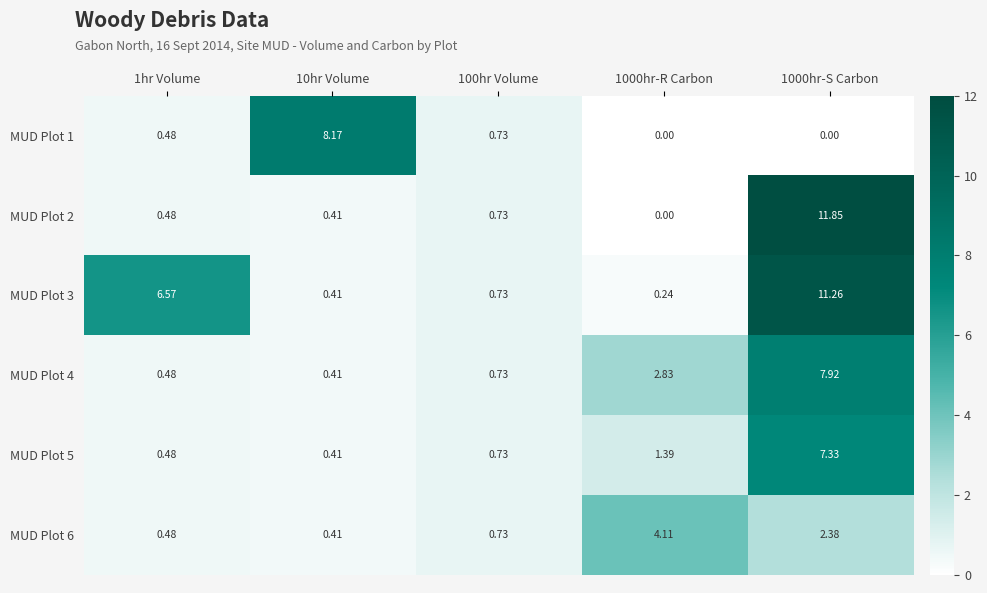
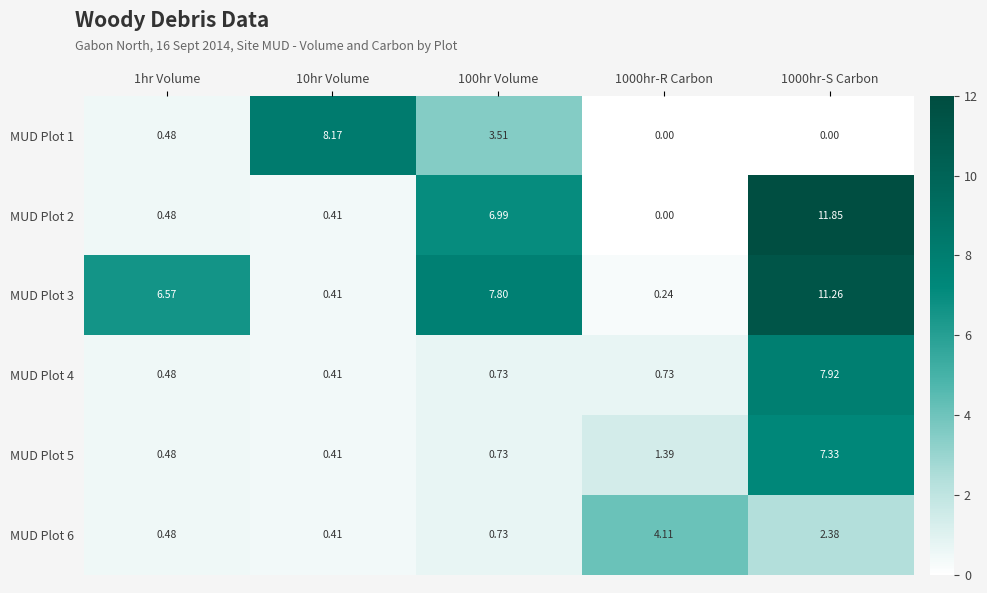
MUD Plot 1, 100hr Volume: 0.73 -> 3.51
MUD Plot 2, 100hr Volume: 0.73 -> 6.99
MUD Plot 3, 100hr Volume: 0.73 -> 7.80
MUD Plot 4, 1000hr-R Carbon: 2.83 -> 0.73
